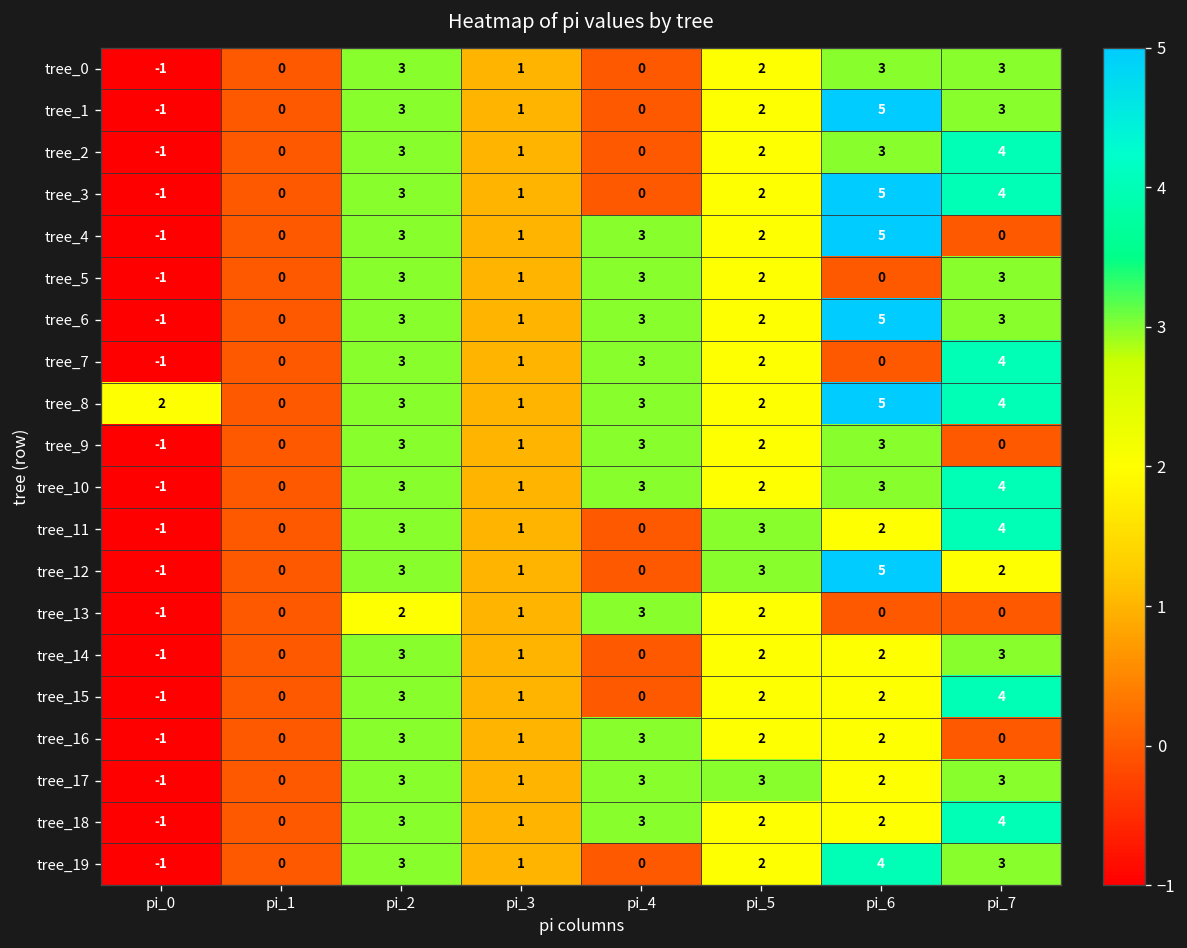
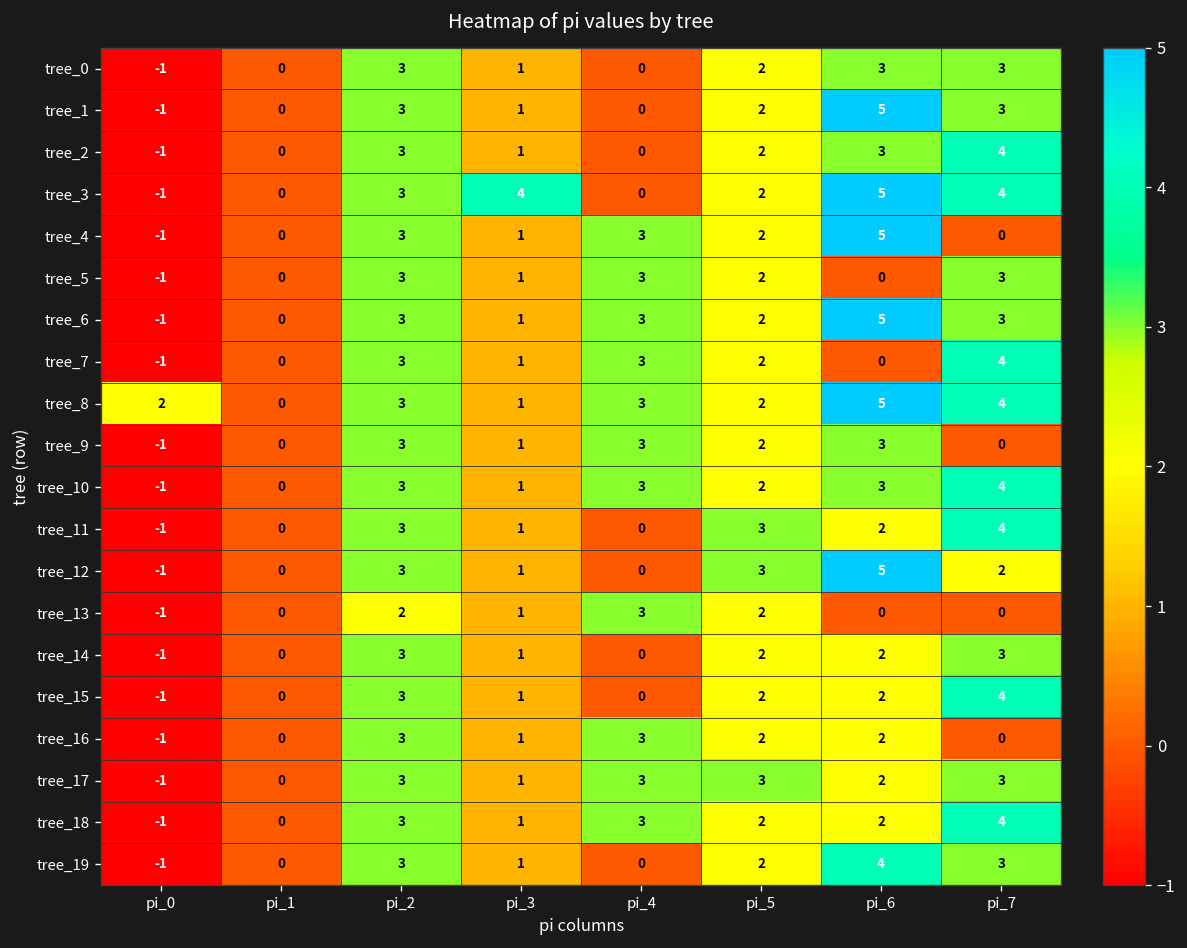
tree_3, pi_3: 1 -> 4
